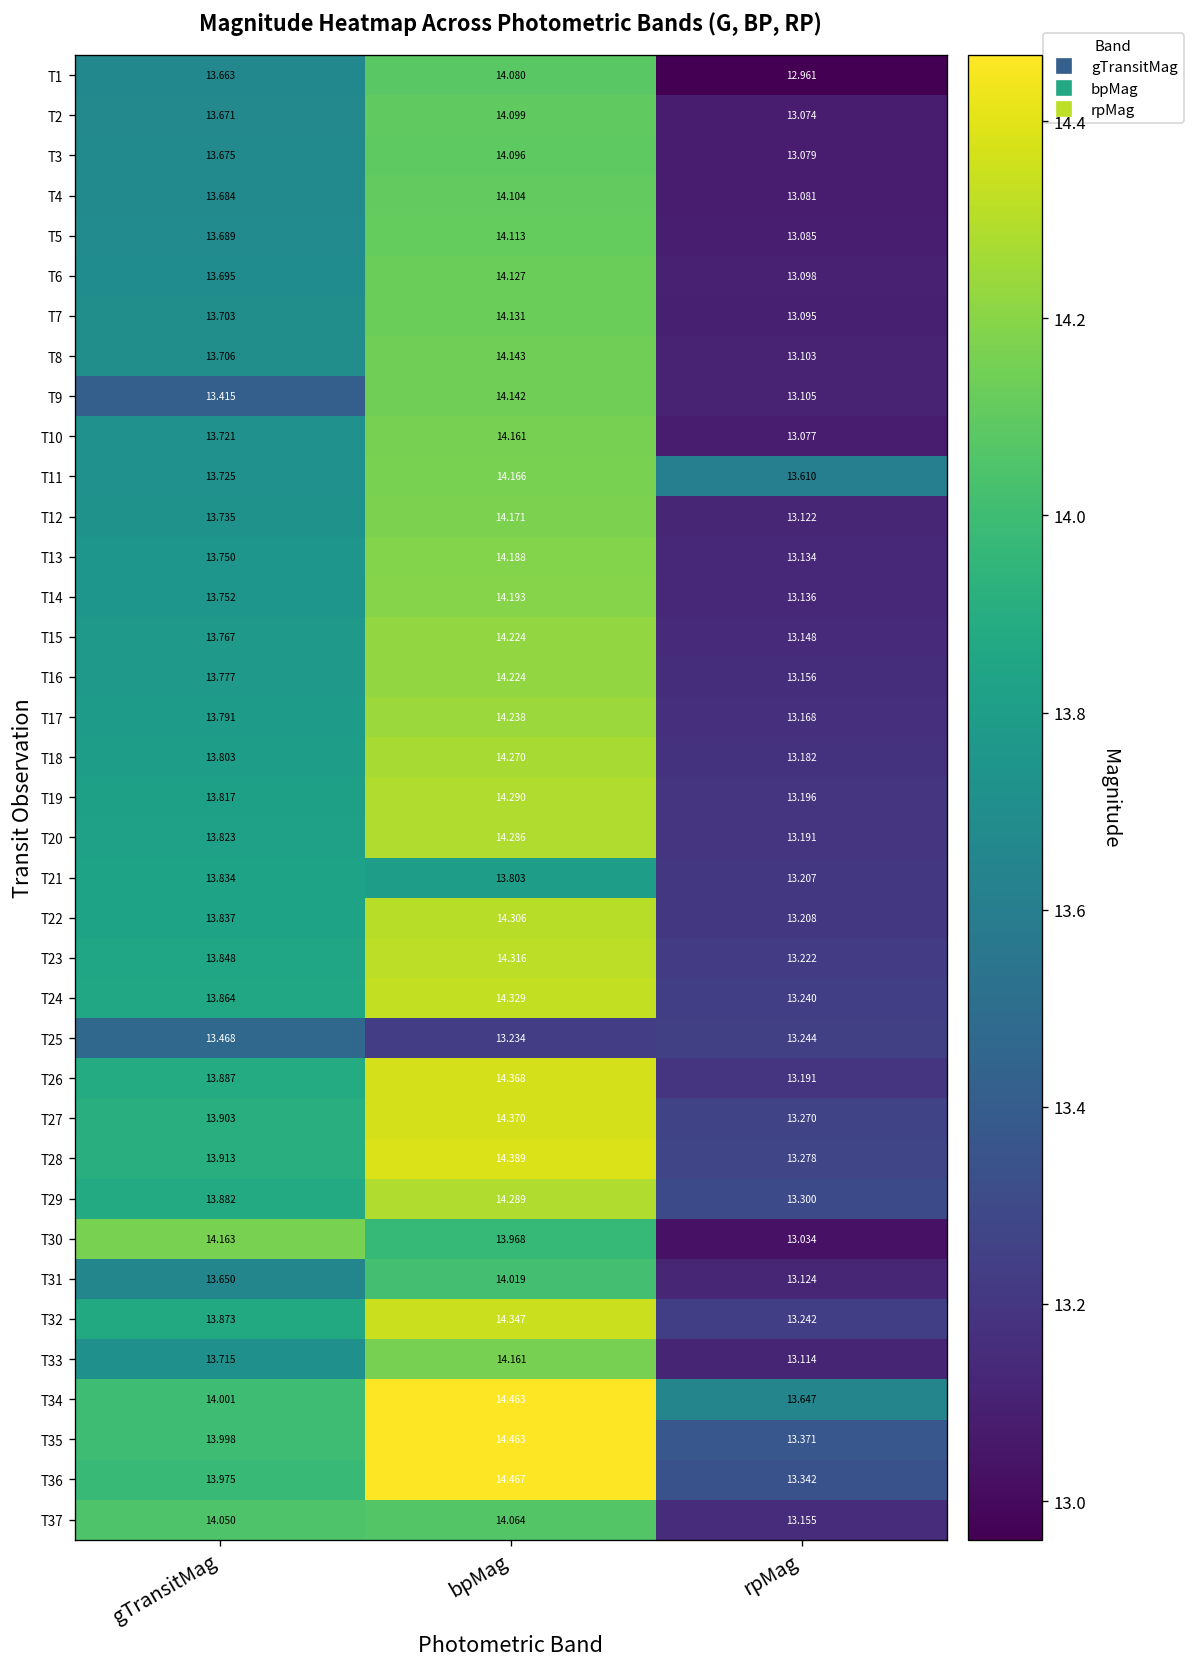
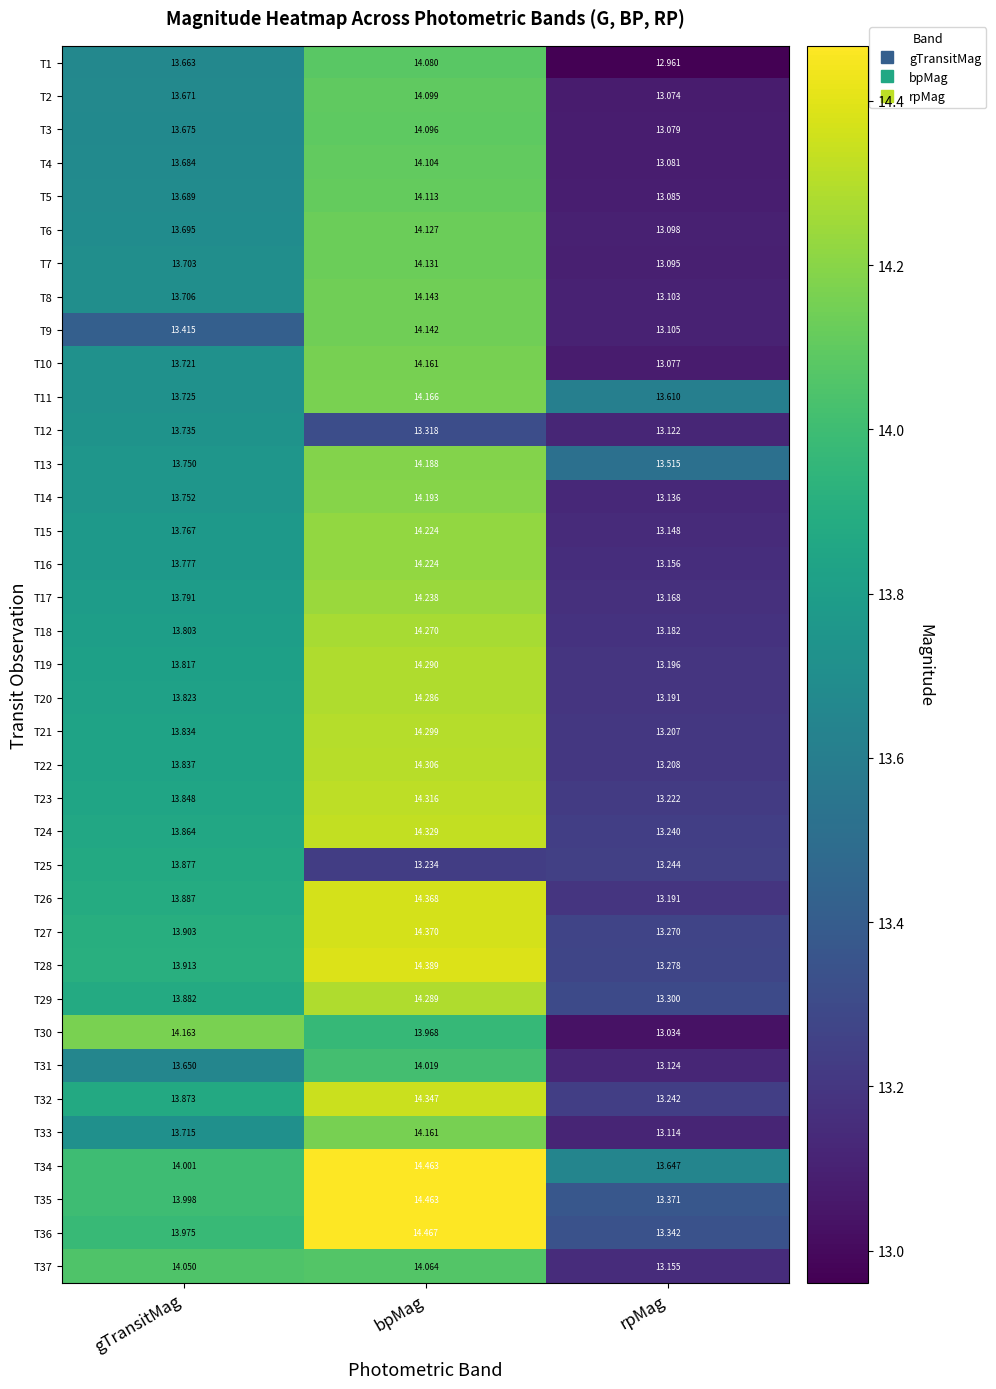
T12, bpMag: 14.171 -> 13.318
T13, rpMag: 13.134 -> 13.515
T21, bpMag: 13.803 -> 14.299
T25, gTransitMag: 13.468 -> 13.877
